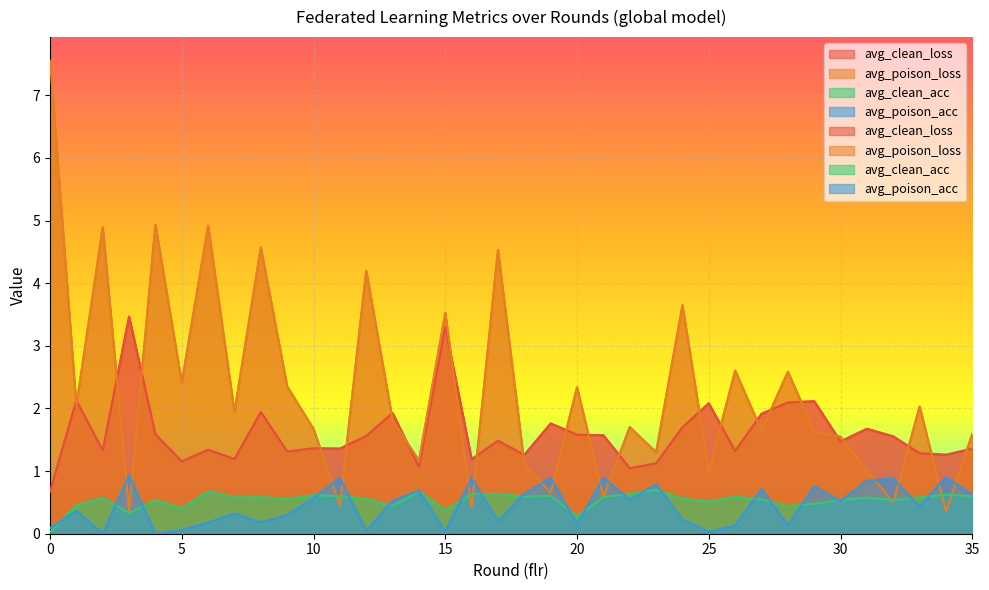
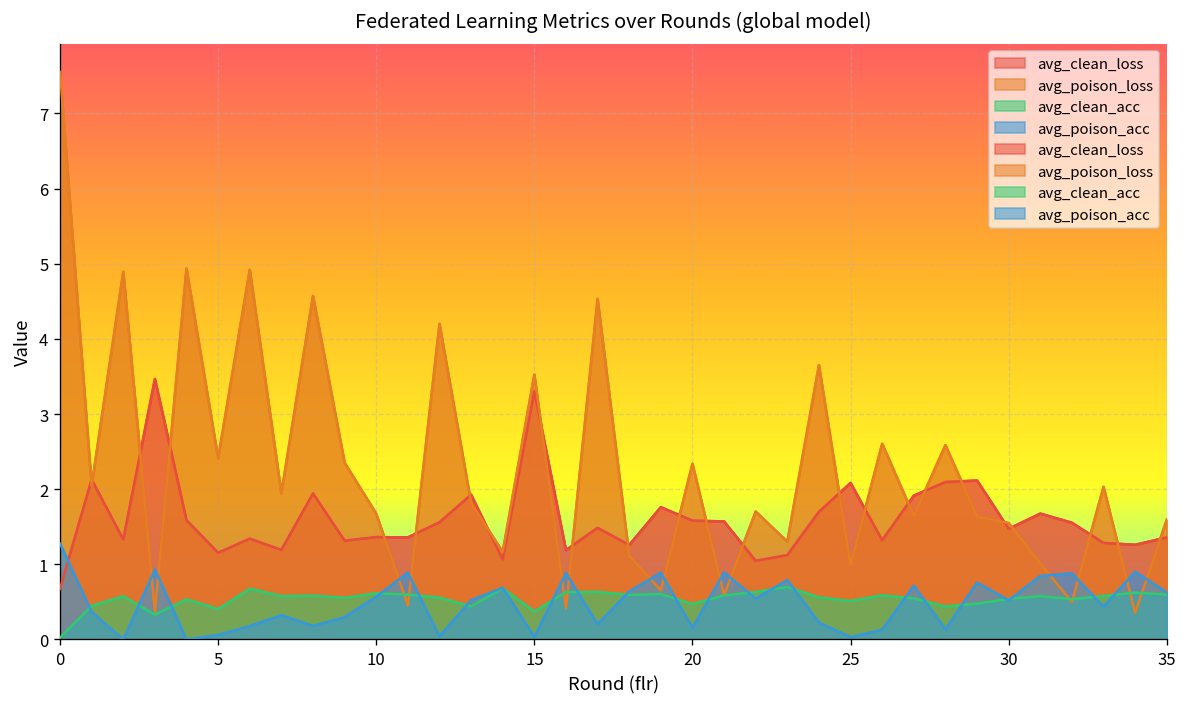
avg_poison_acc, 0: 0.1 -> 1.3
avg_clean_acc, 20: 0.3 -> 0.5
